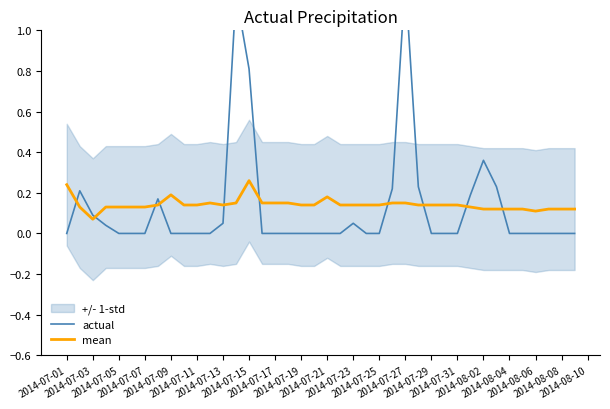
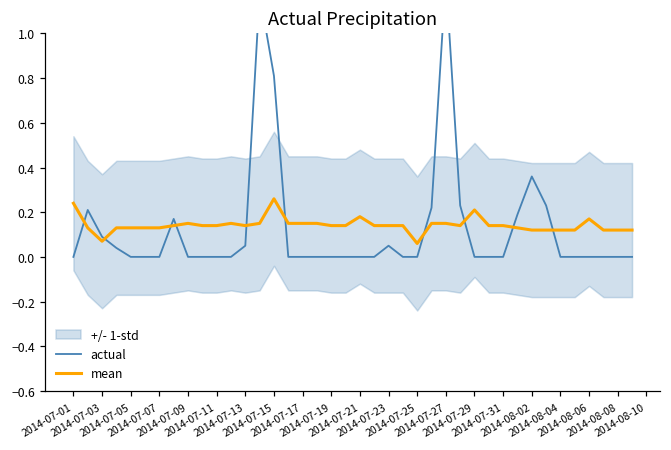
mean, 2014-07-09: 0.19 -> 0.15
mean, 2014-07-25: 0.14 -> 0.06
mean, 2014-07-29: 0.14 -> 0.21
mean, 2014-08-06: 0.11 -> 0.17
